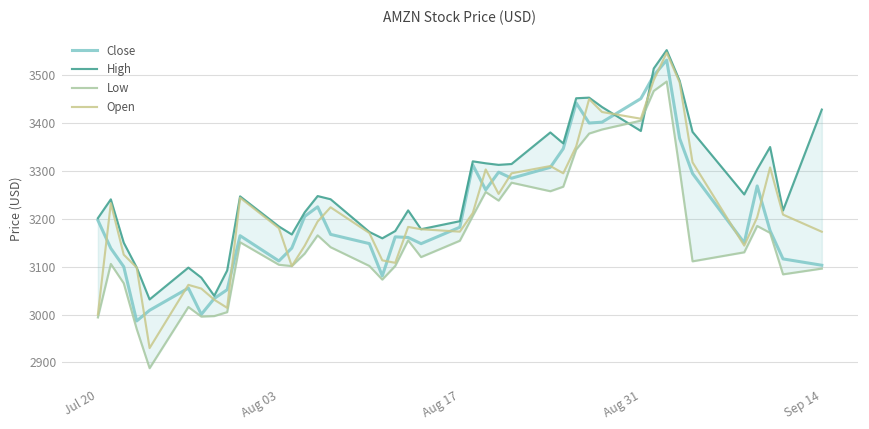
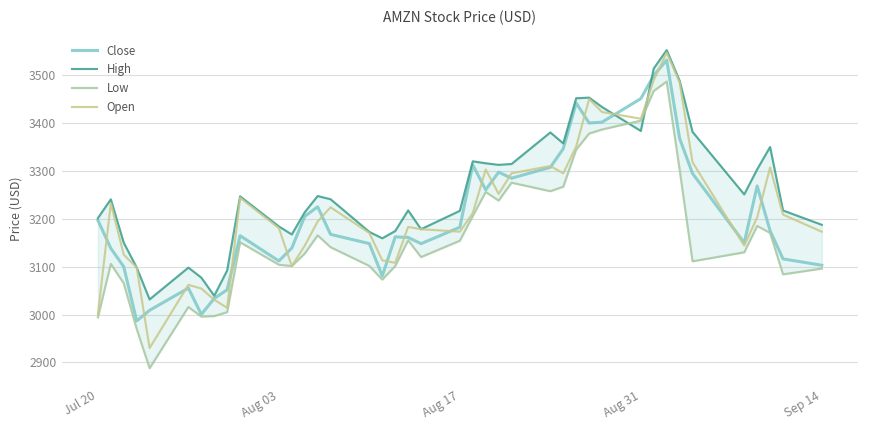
High, Aug 17: 3190 -> 3220
High, Sep 14: 3430 -> 3190
